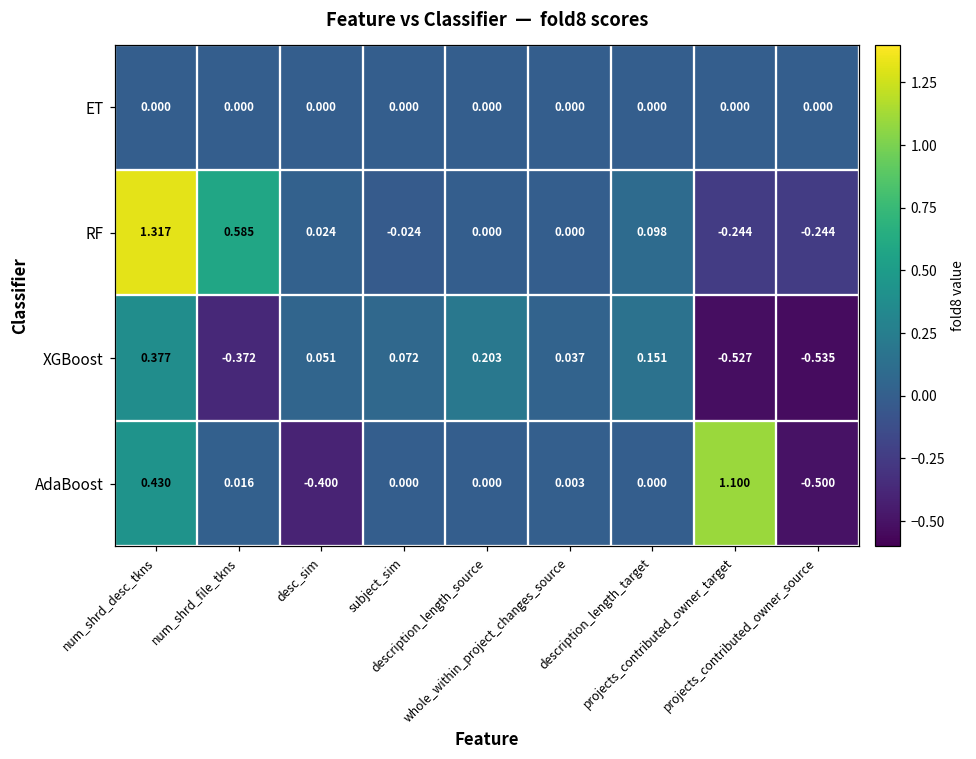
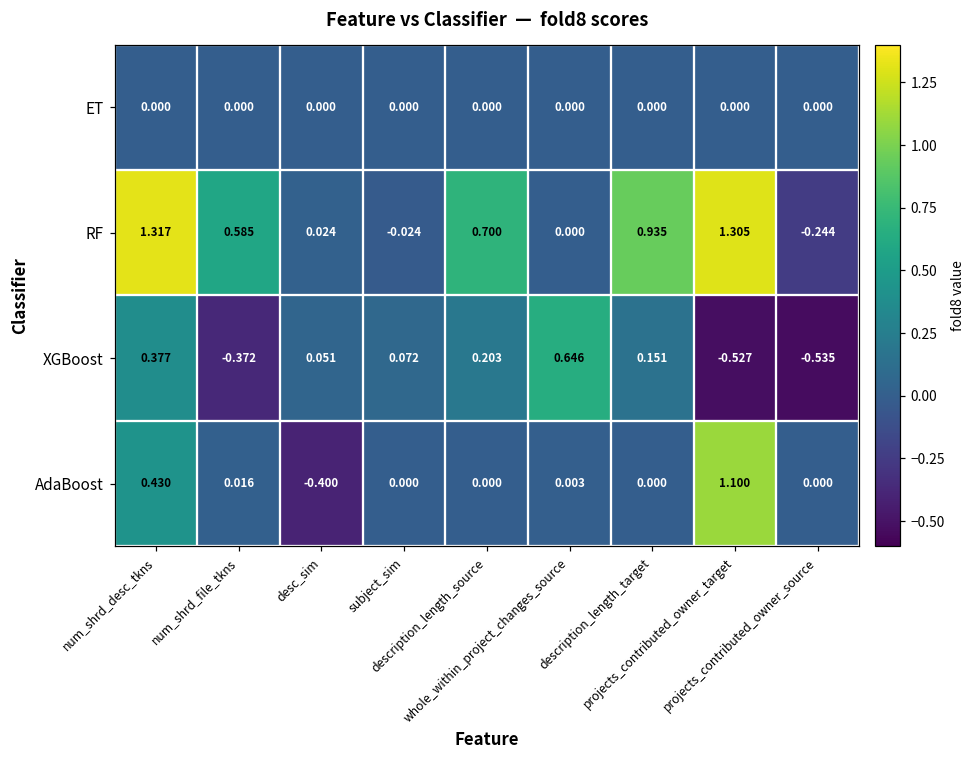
RF, description_length_source: 0.000 -> 0.700
RF, description_length_target: 0.098 -> 0.935
RF, projects_contributed_owner_target: -0.244 -> 1.305
XGBoost, whole_within_project_changes_source: 0.037 -> 0.646
AdaBoost, projects_contributed_owner_source: -0.500 -> 0.000
